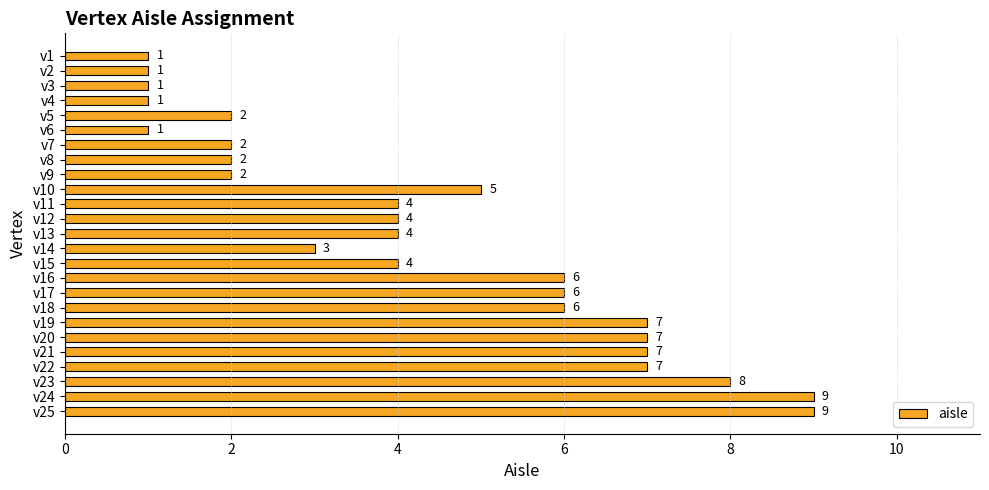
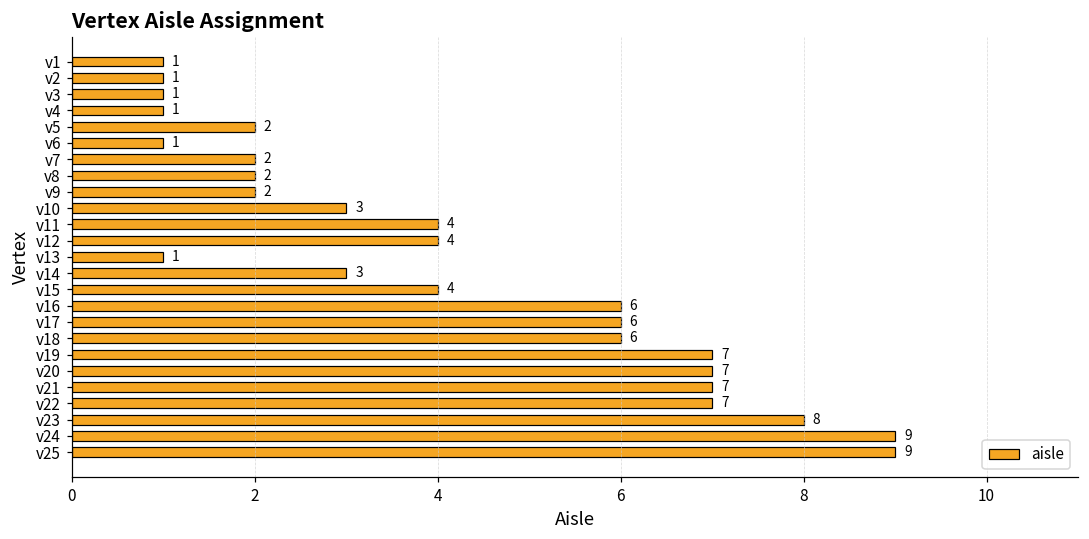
v10: 5 -> 3
v13: 4 -> 1
